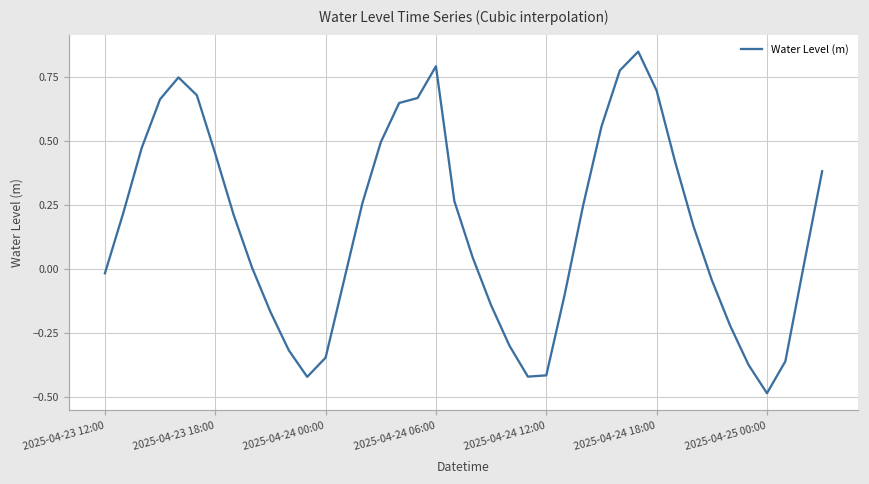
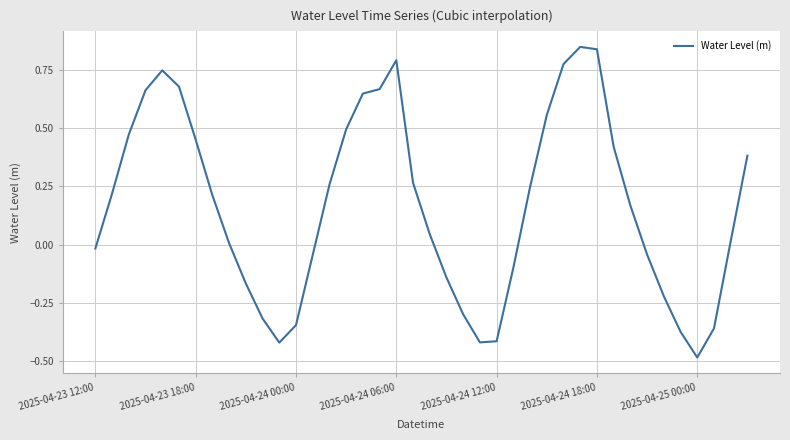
2025-04-24 18:00: 0.70 -> 0.84
